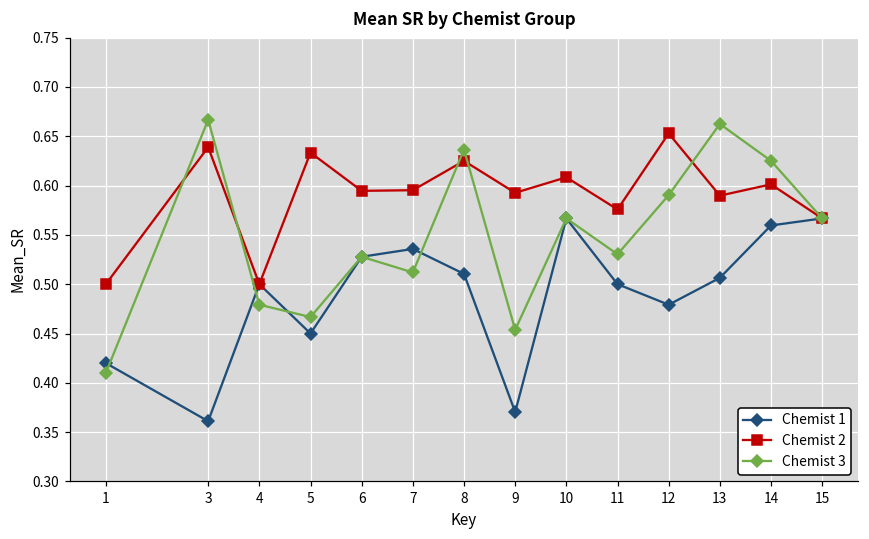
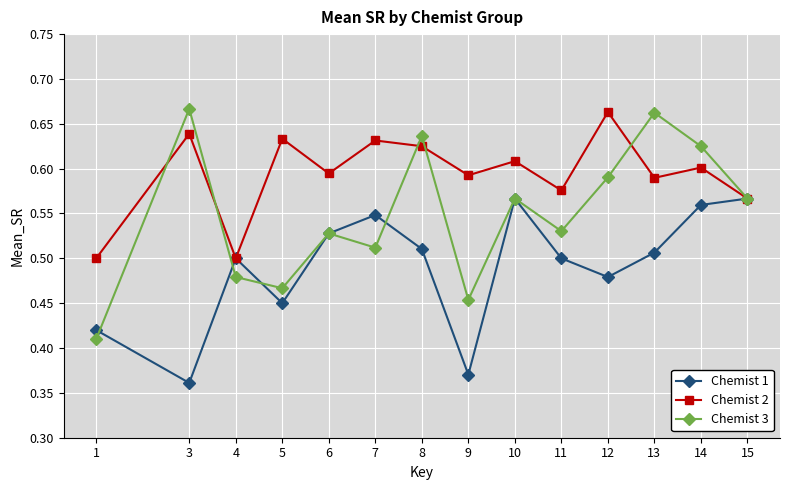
Chemist 1, 7: 0.54 -> 0.55
Chemist 2, 7: 0.60 -> 0.63
Chemist 2, 12: 0.65 -> 0.66
